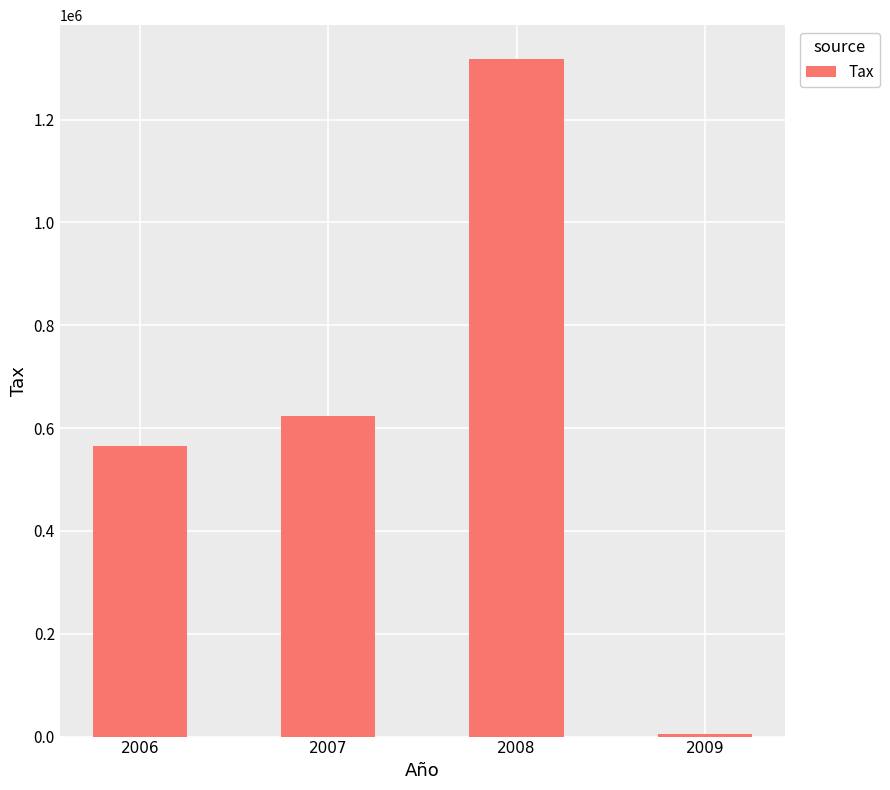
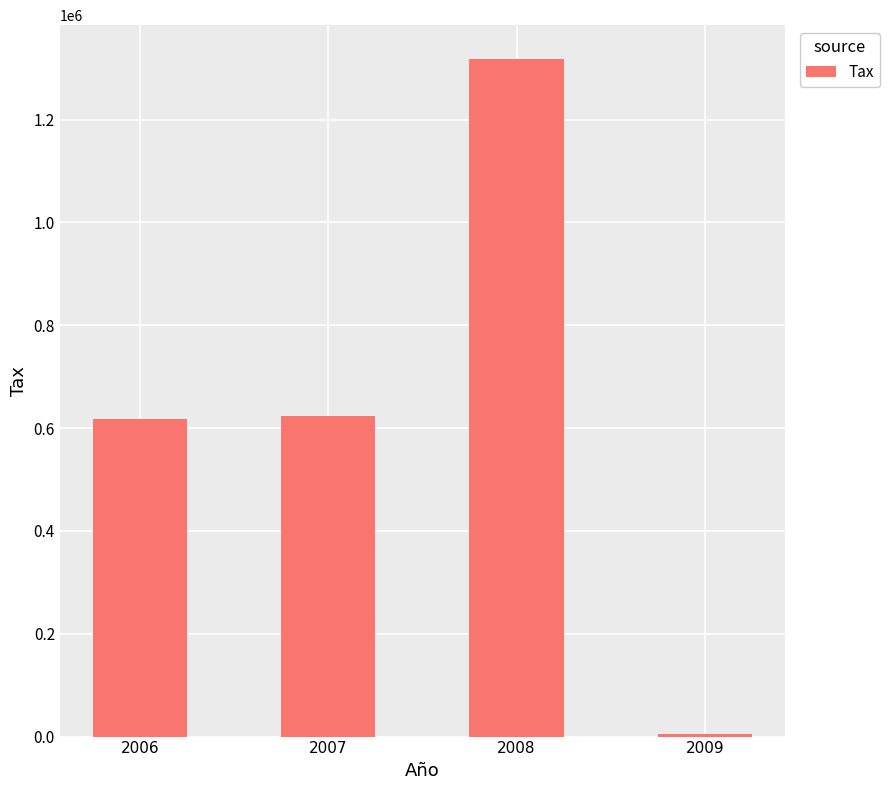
2006: 570000 -> 620000
